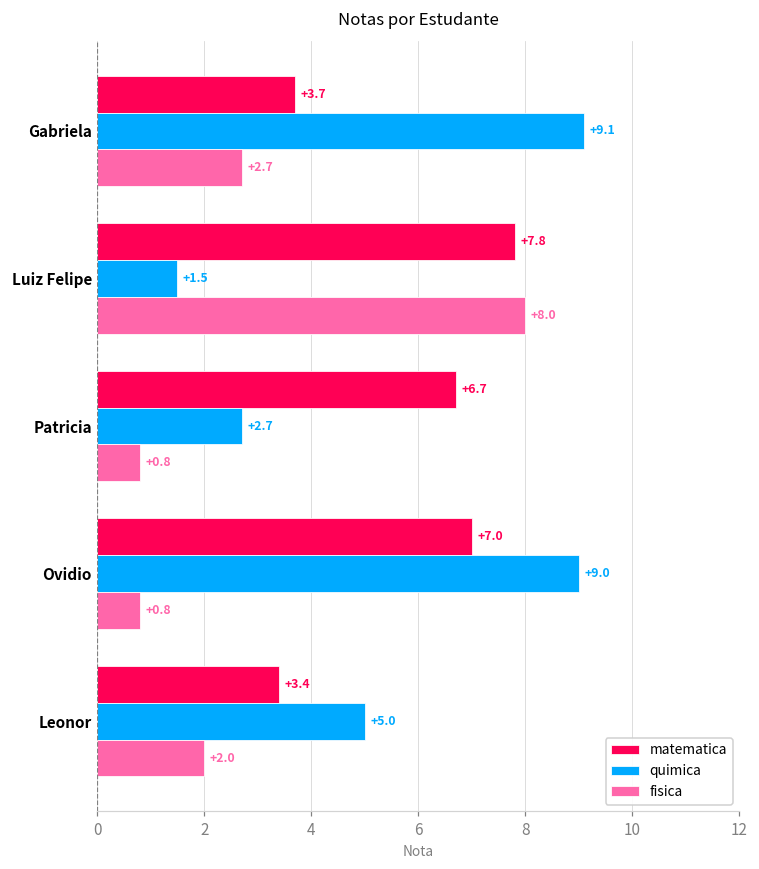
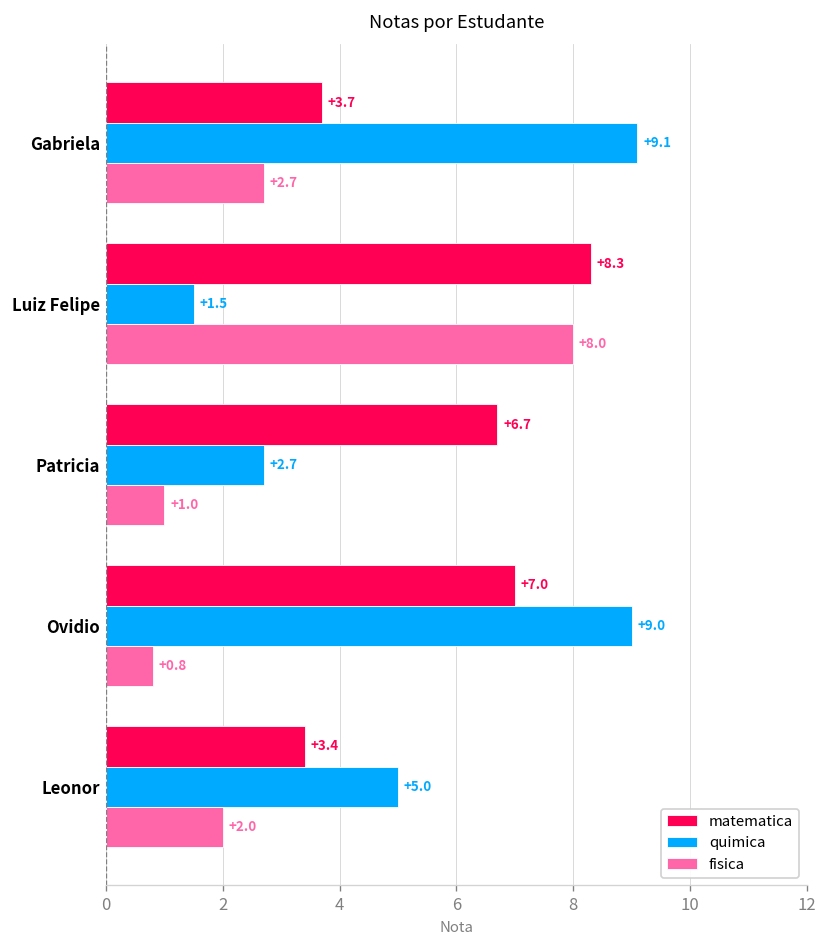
matematica, Luiz Felipe: +7.8 -> +8.3
fisica, Patricia: +0.8 -> +1.0
